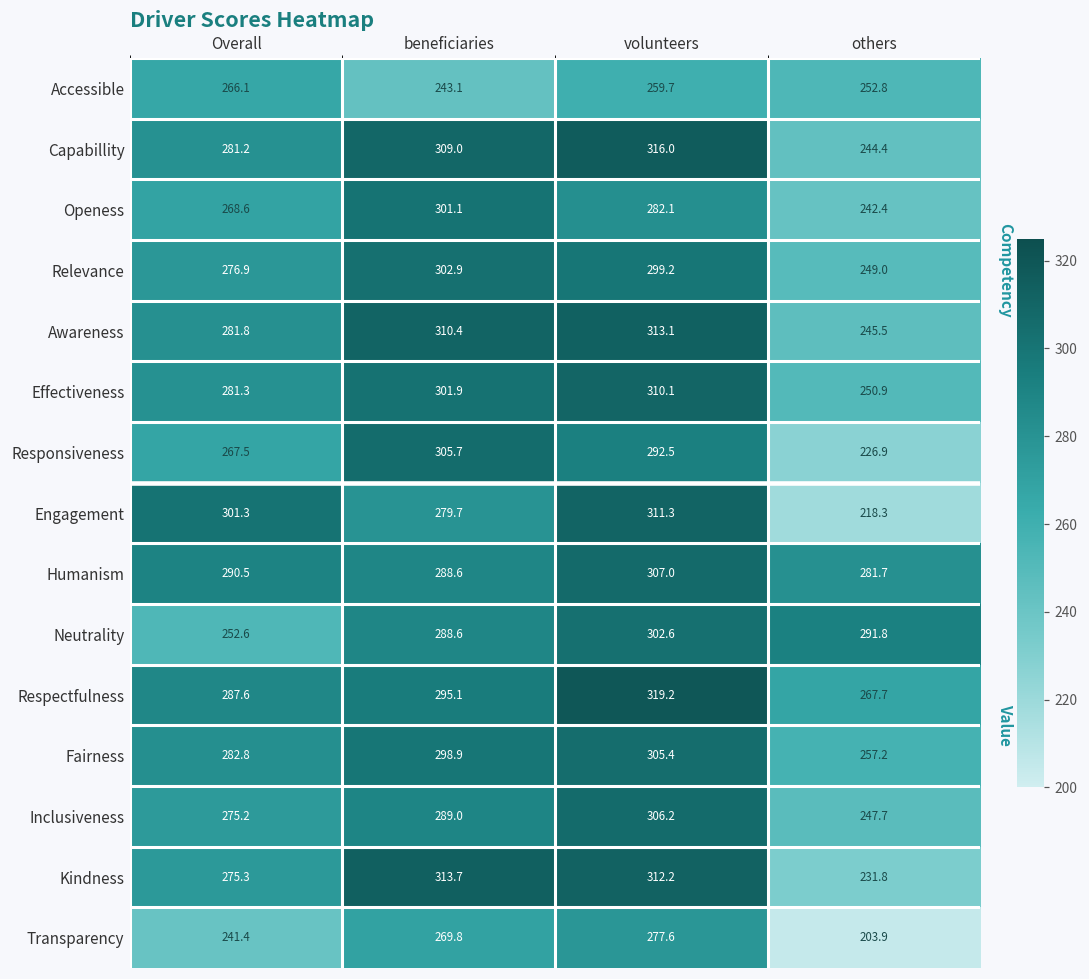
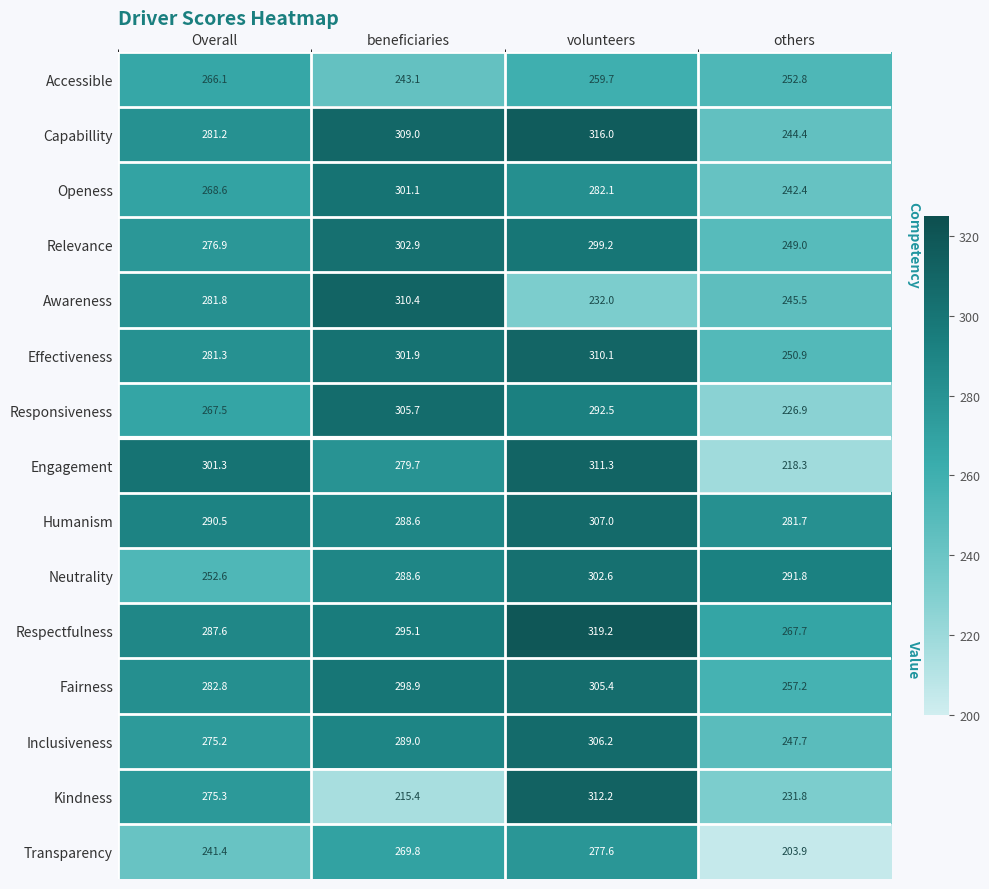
Awareness, volunteers: 313.1 -> 232.0
Kindness, beneficiaries: 313.7 -> 215.4
